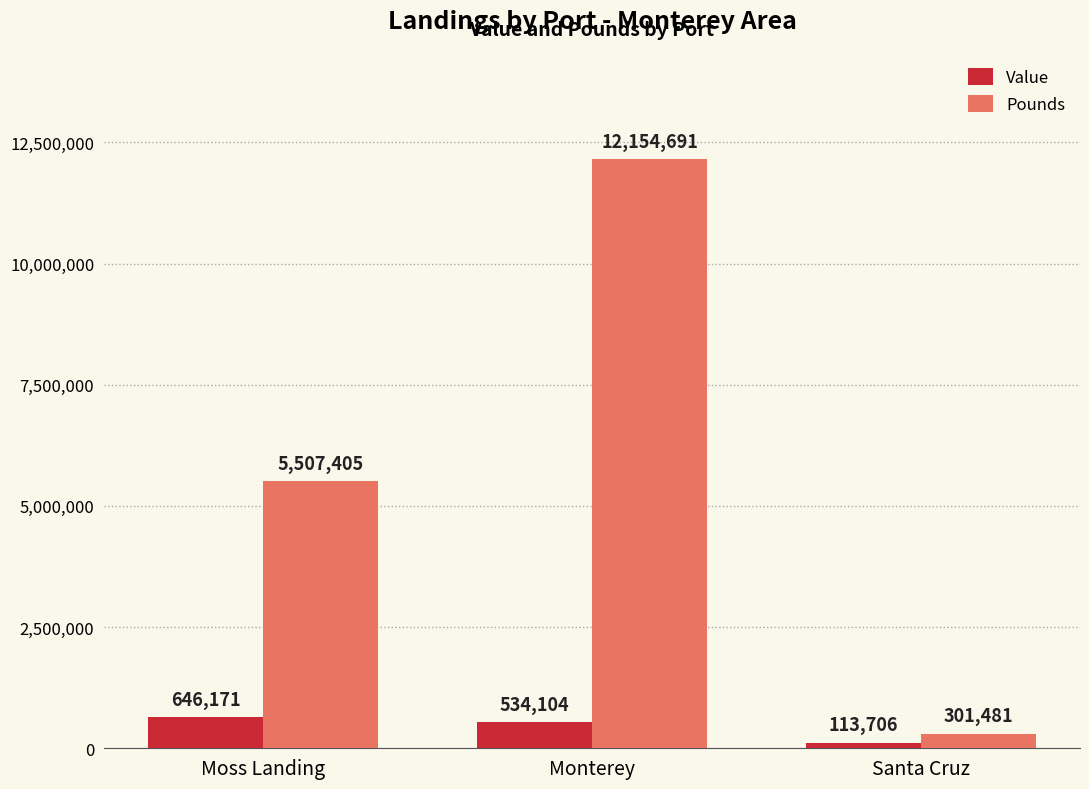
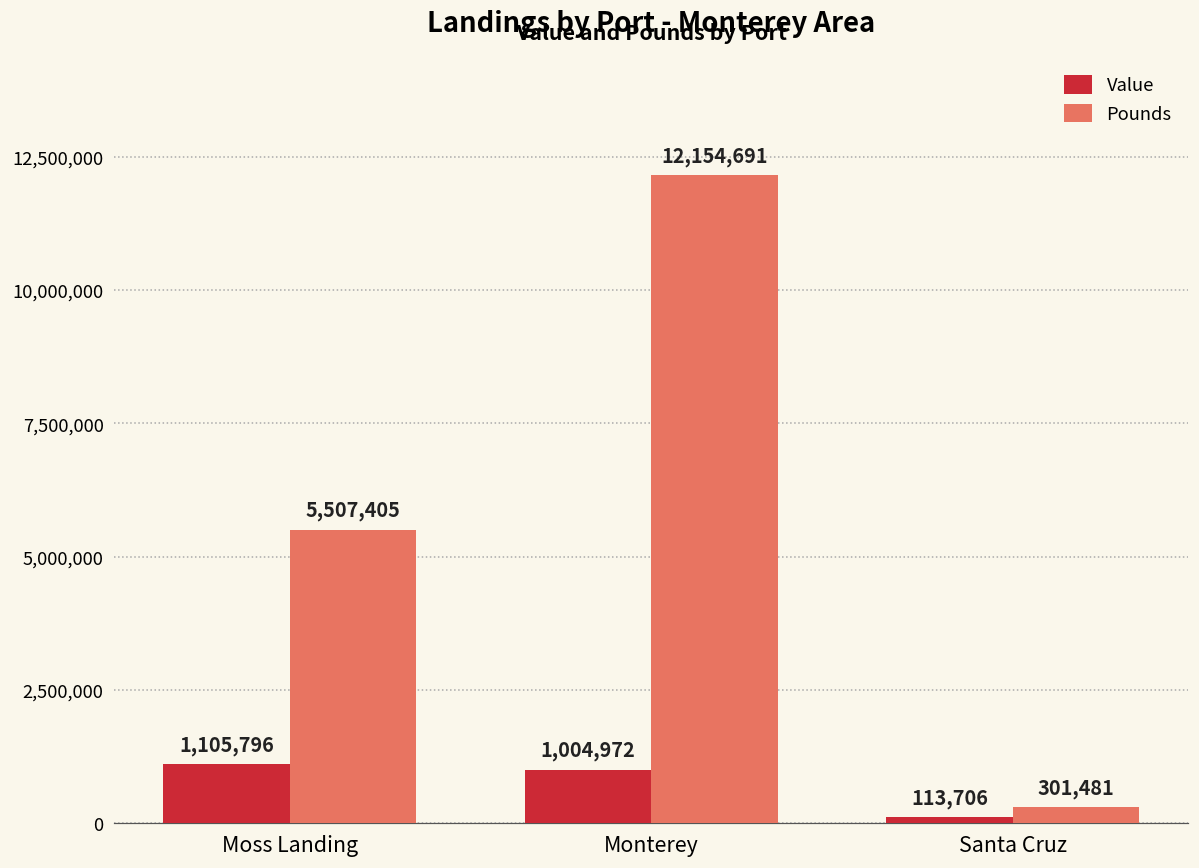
Value, Moss Landing: 646,171 -> 1,105,796
Value, Monterey: 534,104 -> 1,004,972
